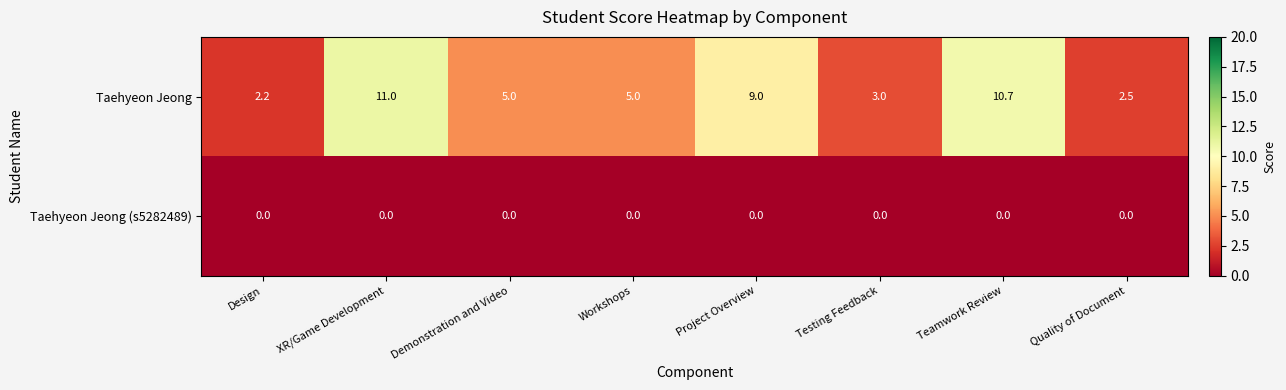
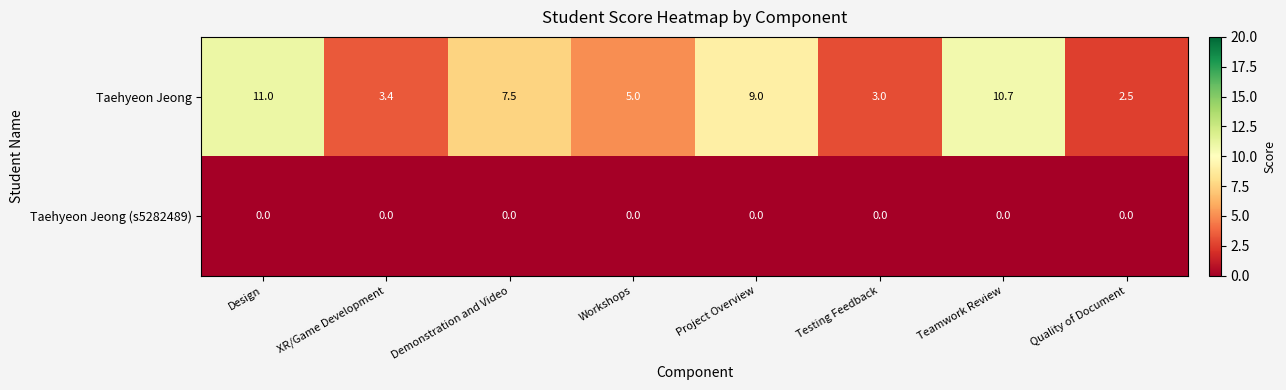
Taehyeon Jeong, Design: 2.2 -> 11.0
Taehyeon Jeong, XR/Game Development: 11.0 -> 3.4
Taehyeon Jeong, Demonstration and Video: 5.0 -> 7.5
